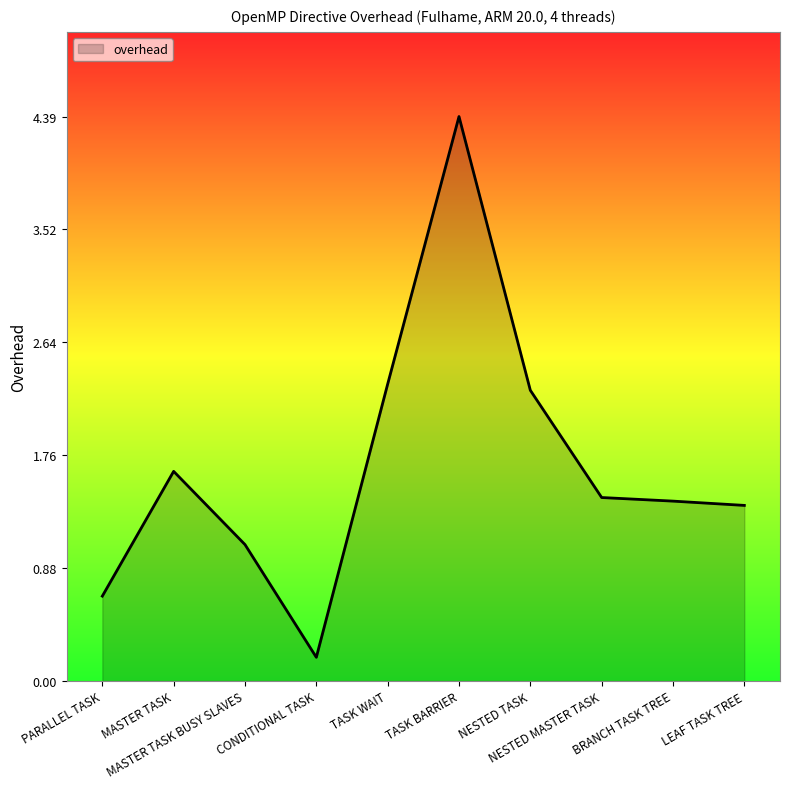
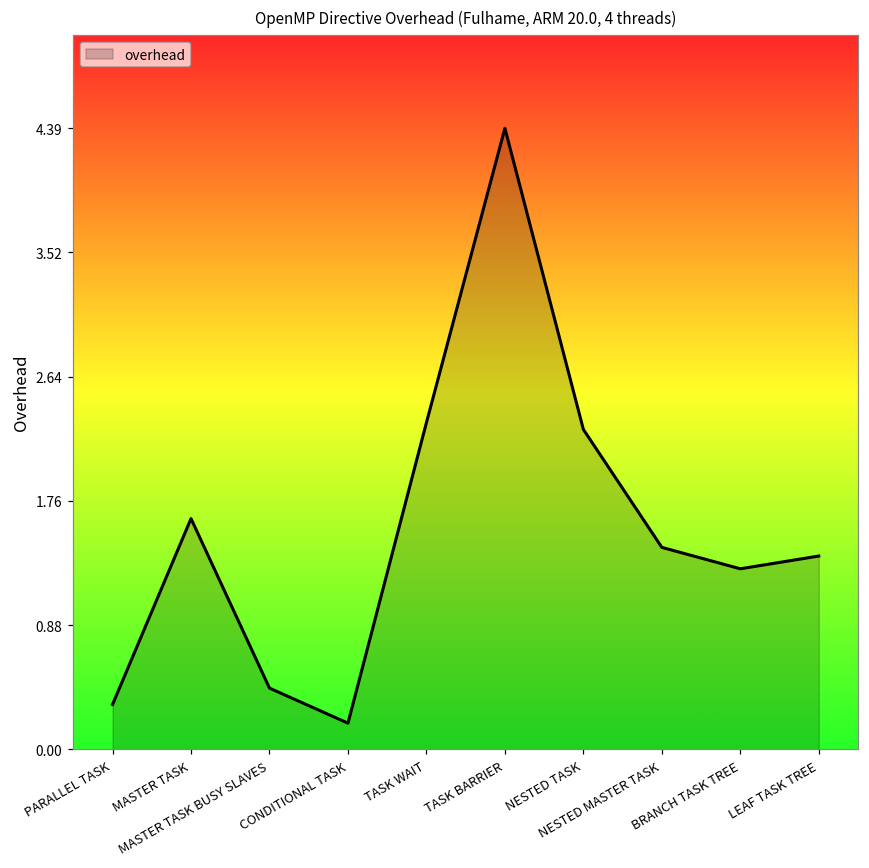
PARALLEL TASK: 0.66 -> 0.32
MASTER TASK BUSY SLAVES: 1.06 -> 0.43
BRANCH TASK TREE: 1.40 -> 1.28
